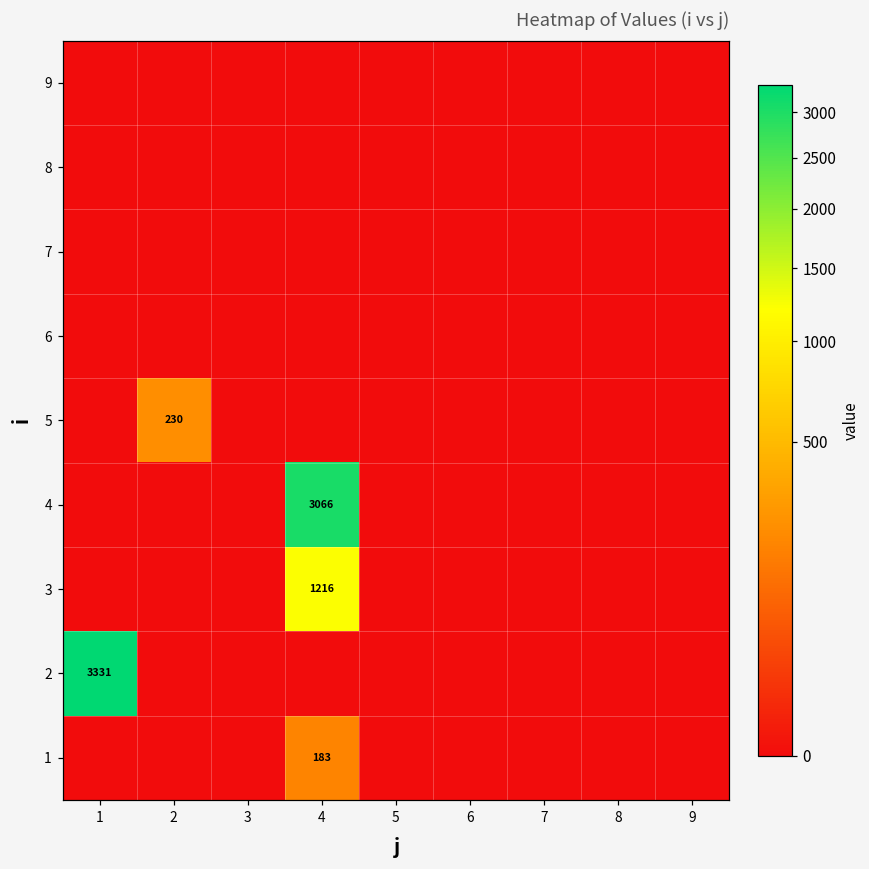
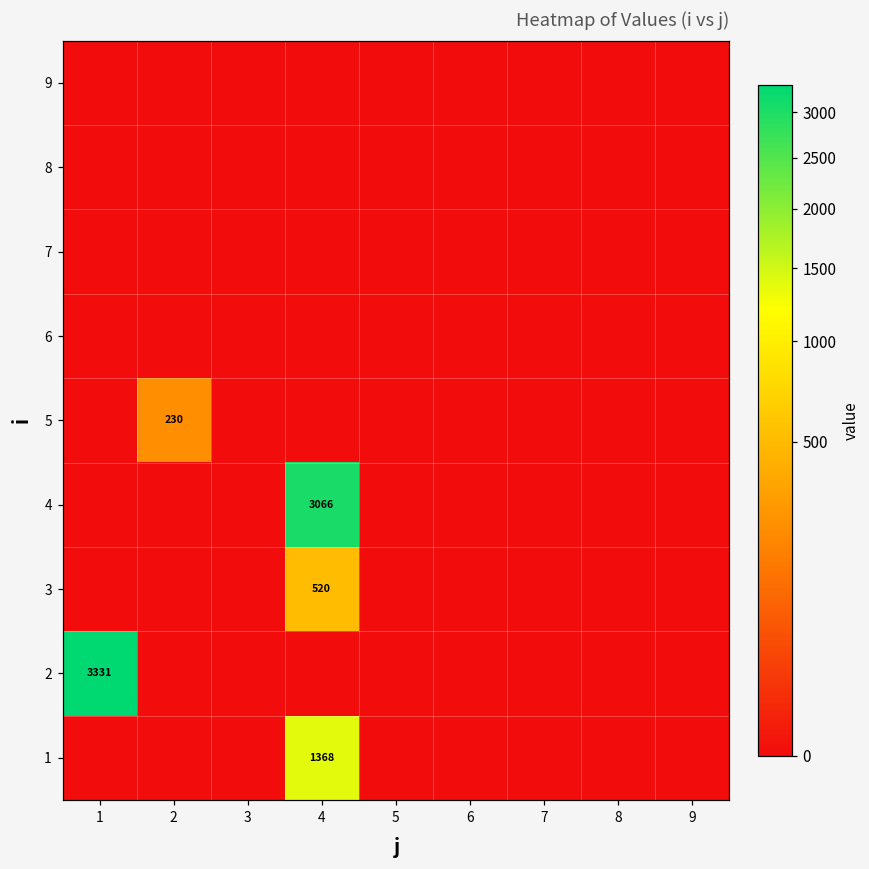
3, 4: 1216 -> 520
1, 4: 183 -> 1368
